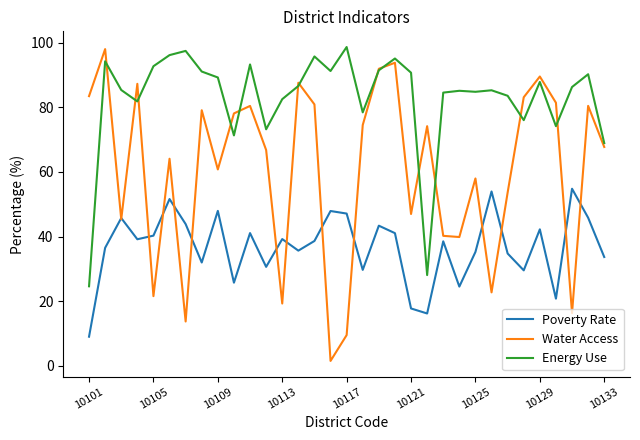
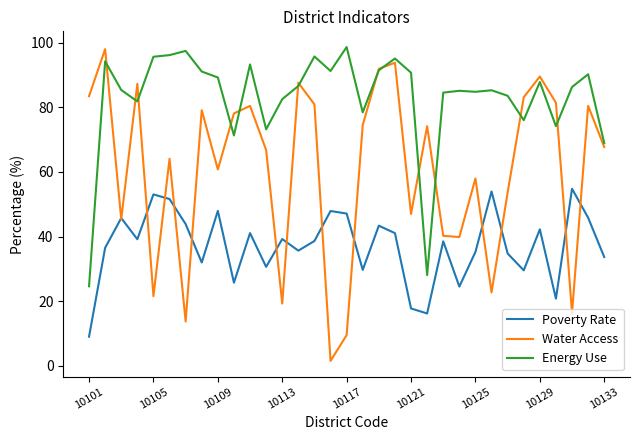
Poverty Rate, 10105: 40 -> 53
Energy Use, 10105: 93 -> 96
